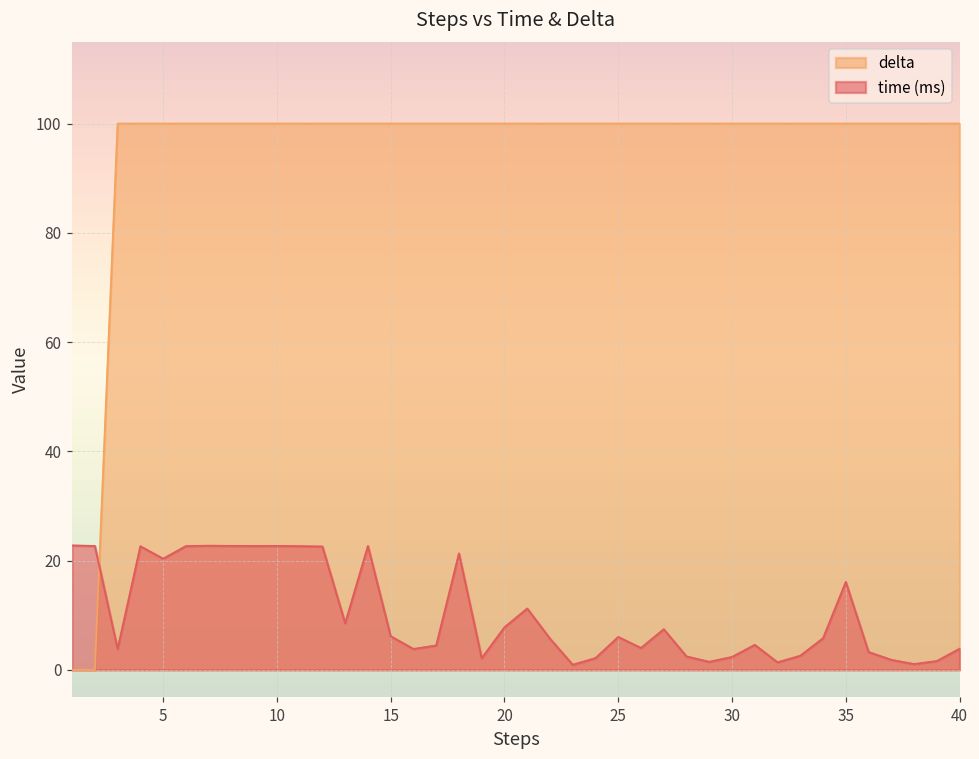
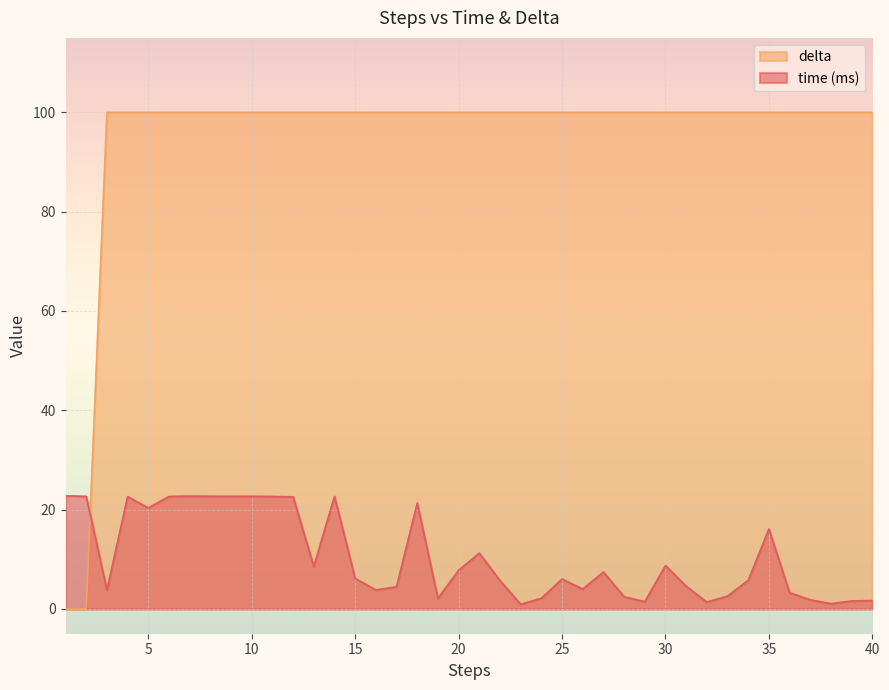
time (ms), 30: 2 -> 9
time (ms), 40: 4 -> 2
